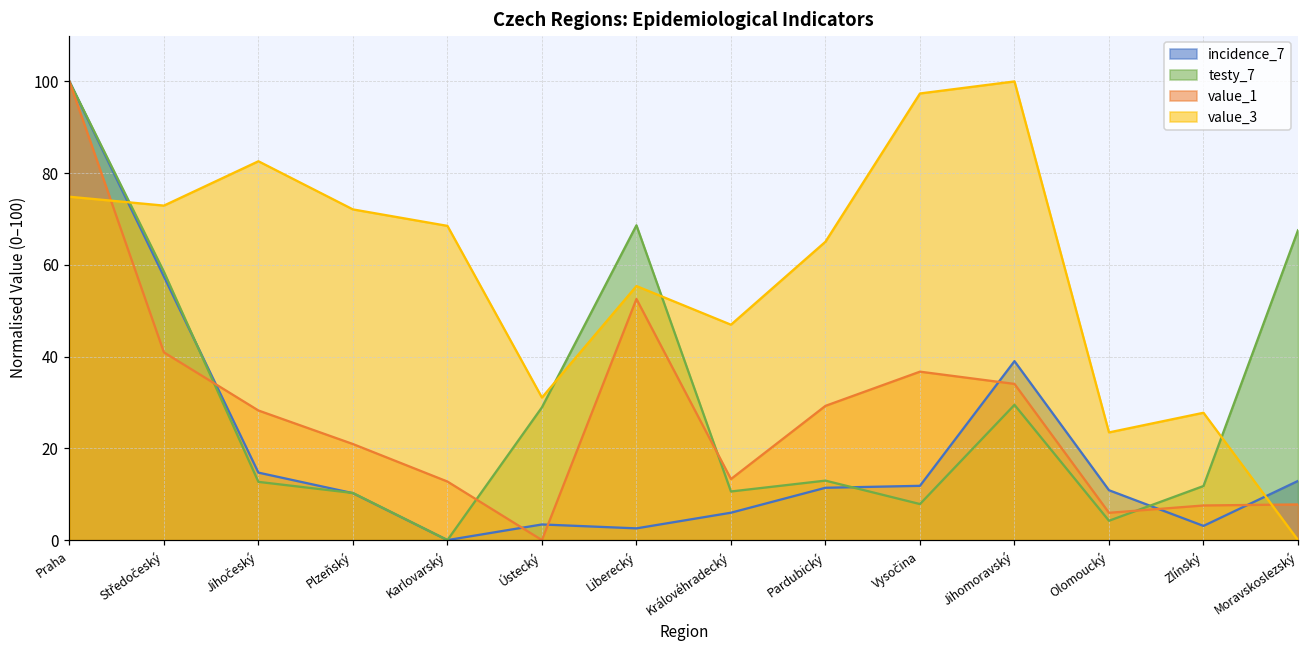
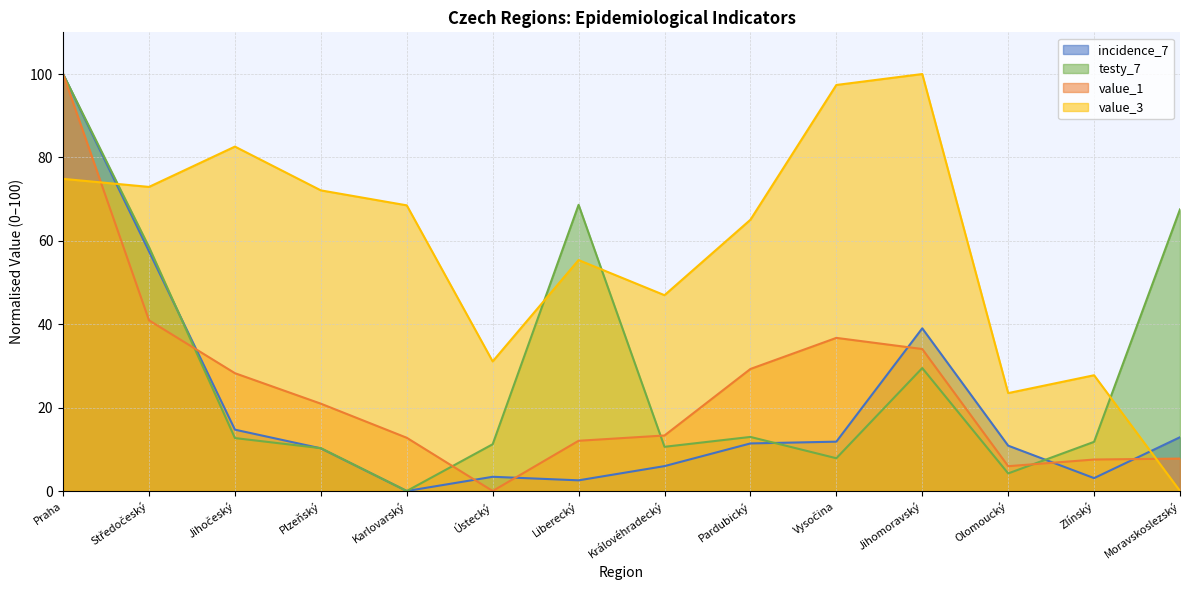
testy_7, Ústecký: 29 -> 11
value_1, Liberecký: 53 -> 12
